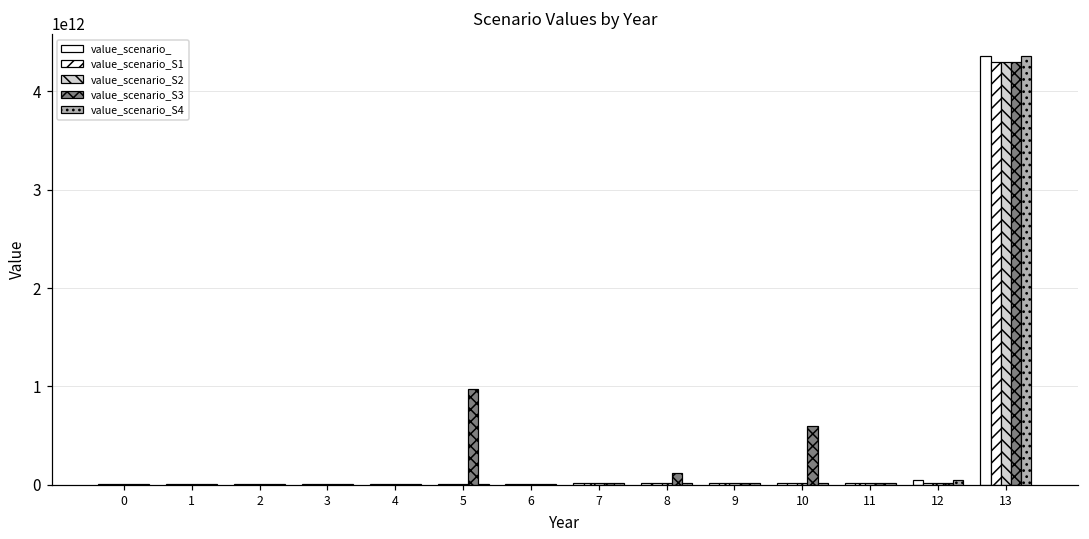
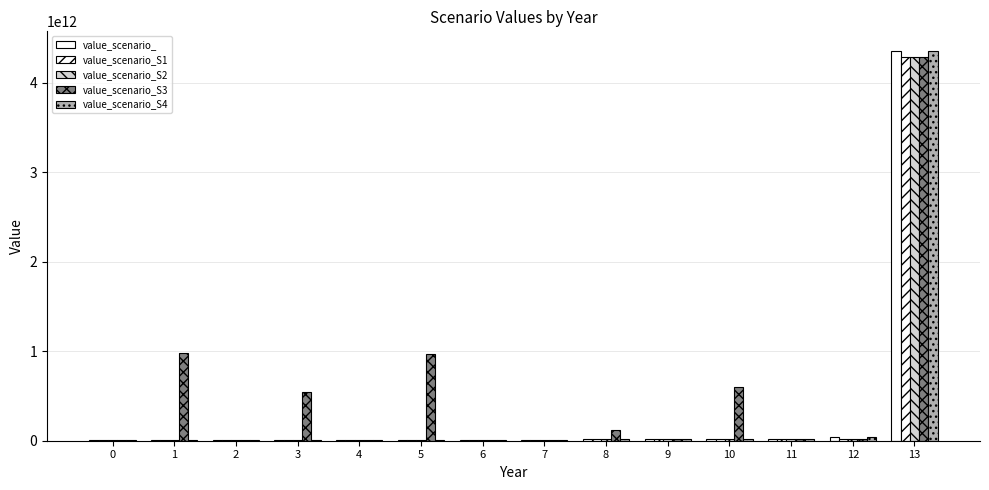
value_scenario_S3, 1: 0 -> 1000000000000
value_scenario_S3, 3: 0 -> 500000000000
